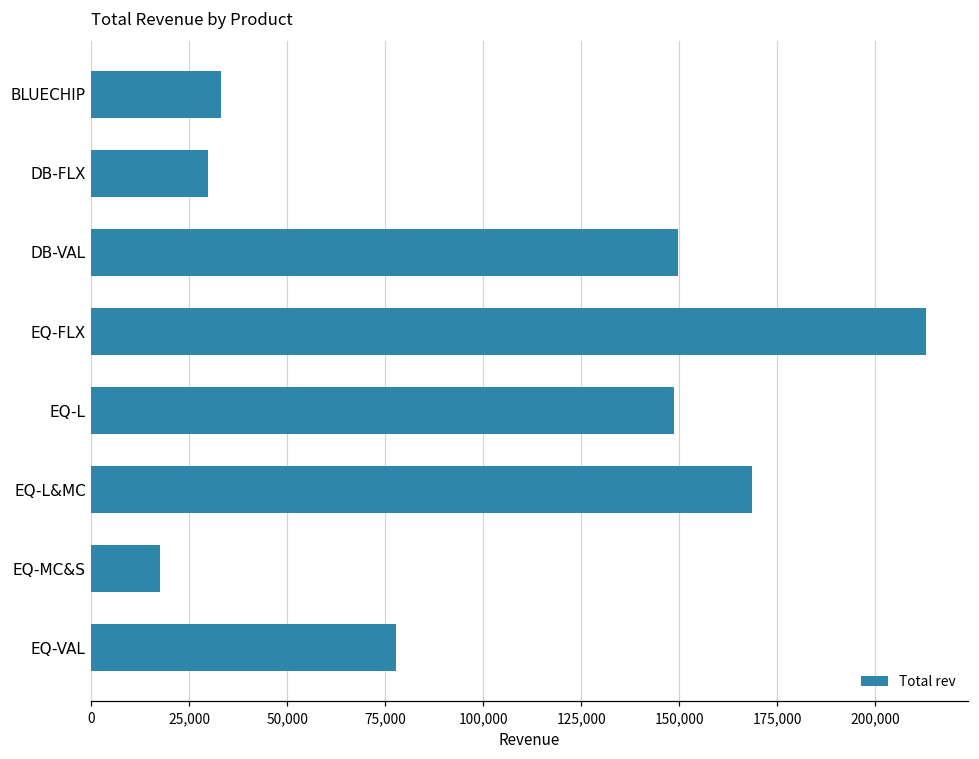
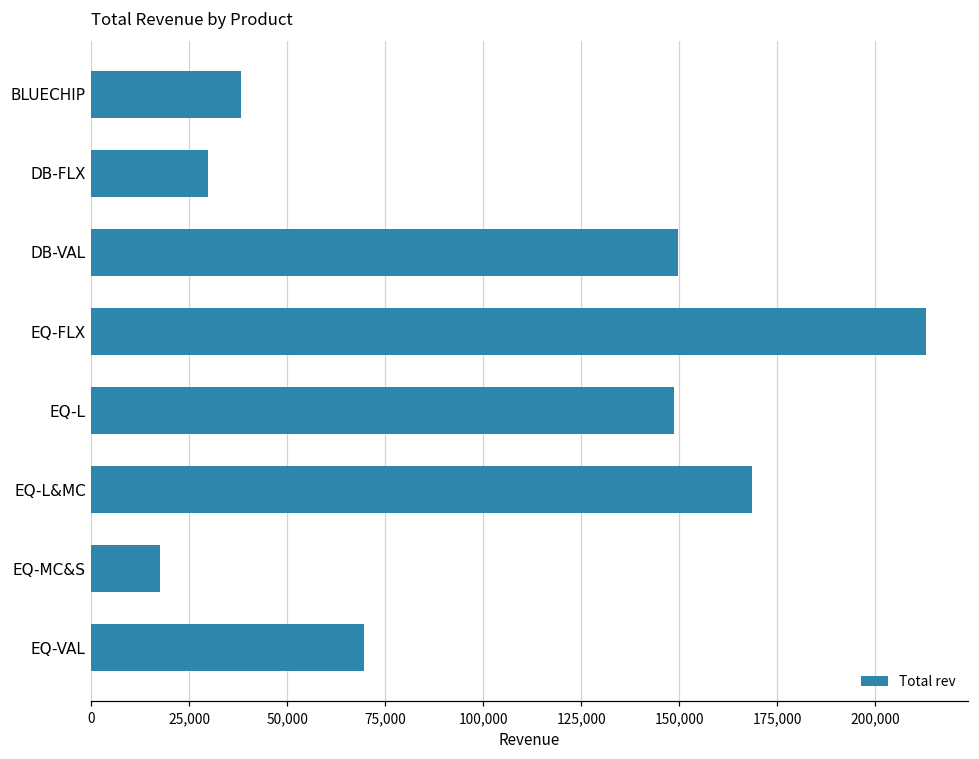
BLUECHIP: 33,000 -> 38,000
EQ-VAL: 78,000 -> 70,000
